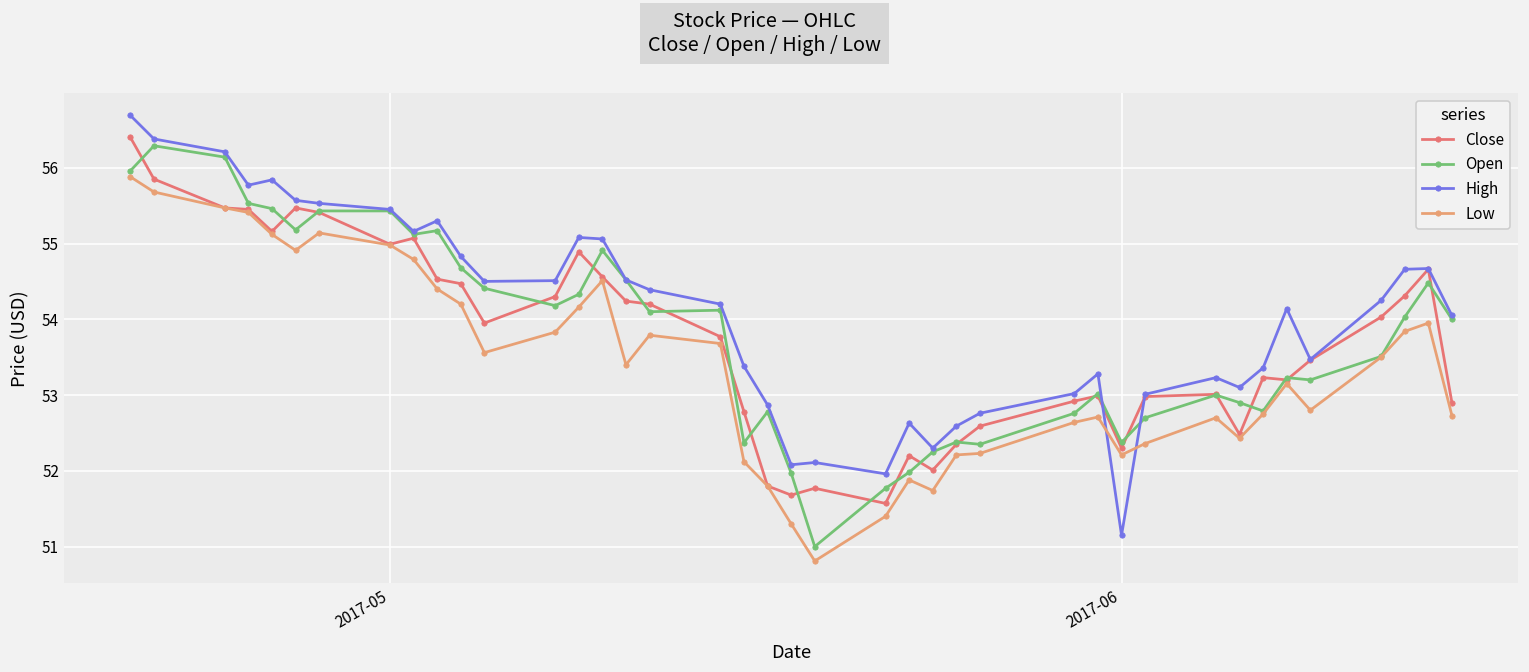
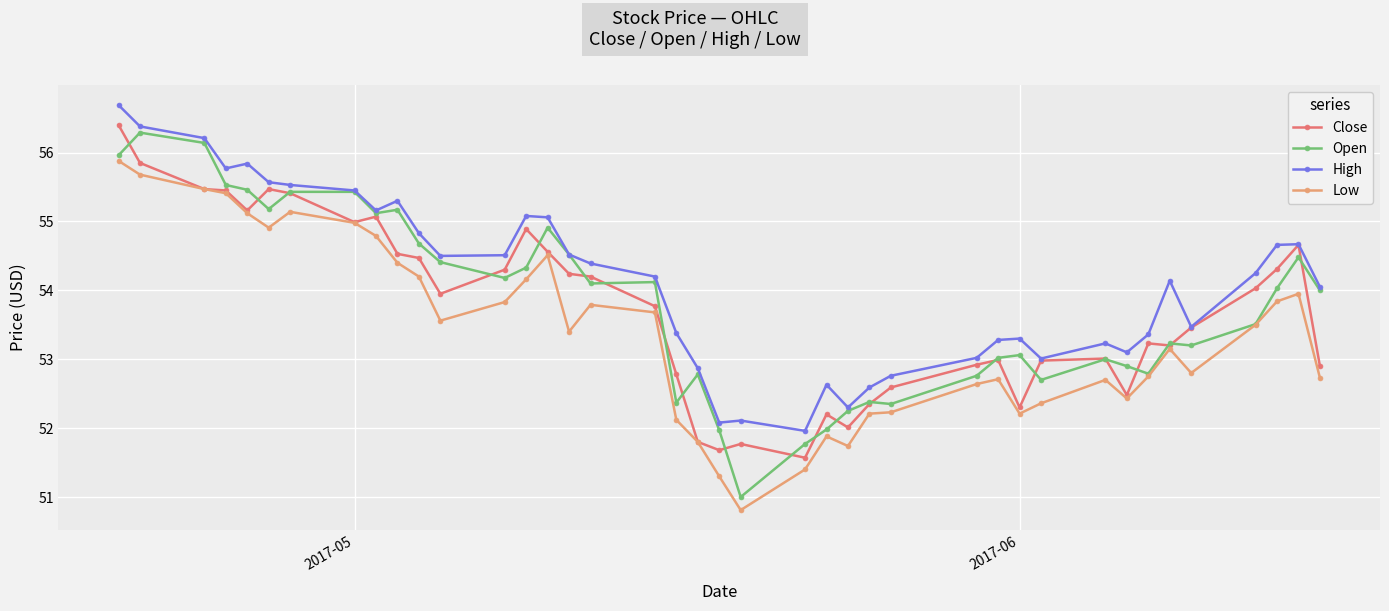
Open, 2017-06: 52.4 -> 53.1
High, 2017-06: 51.1 -> 53.3
